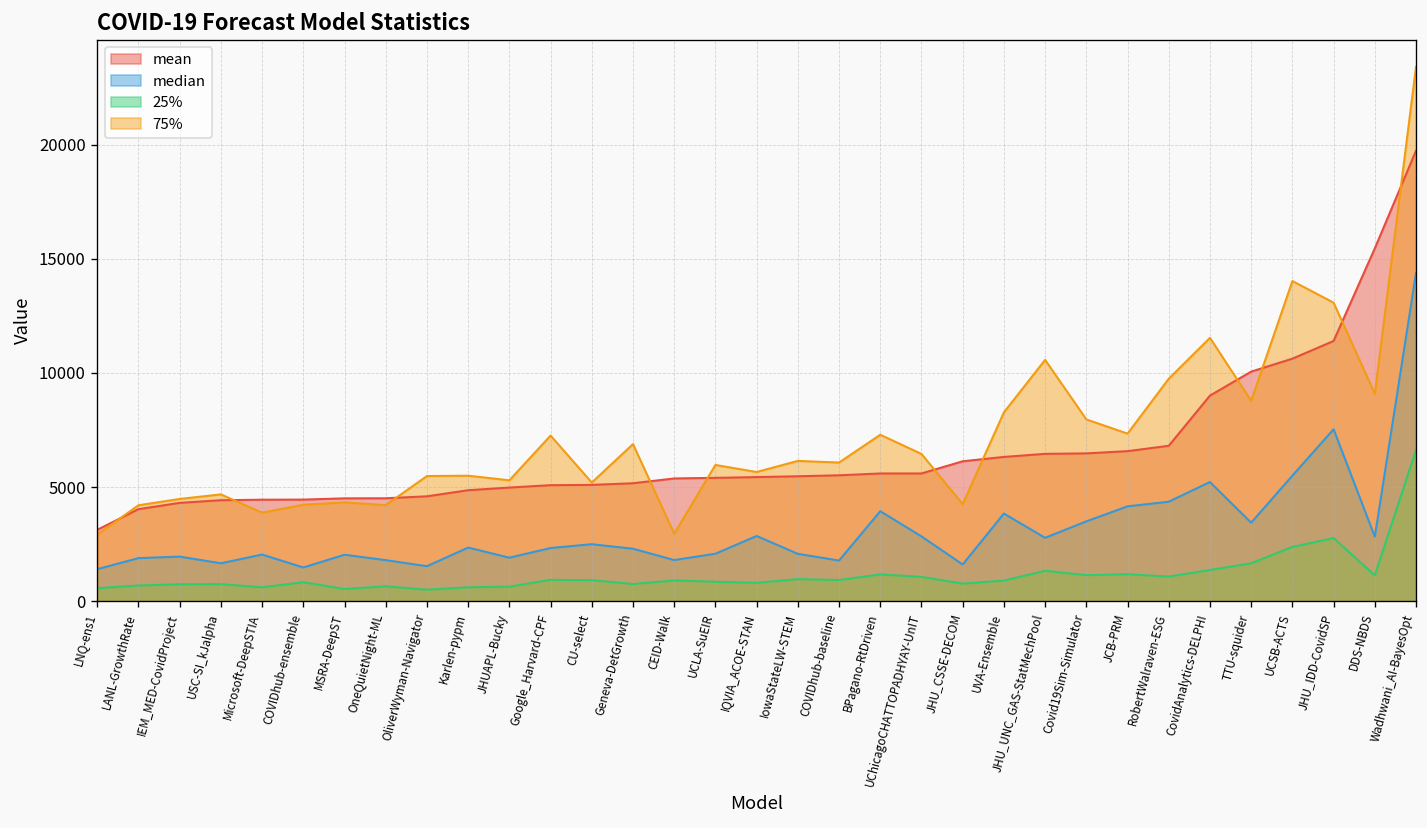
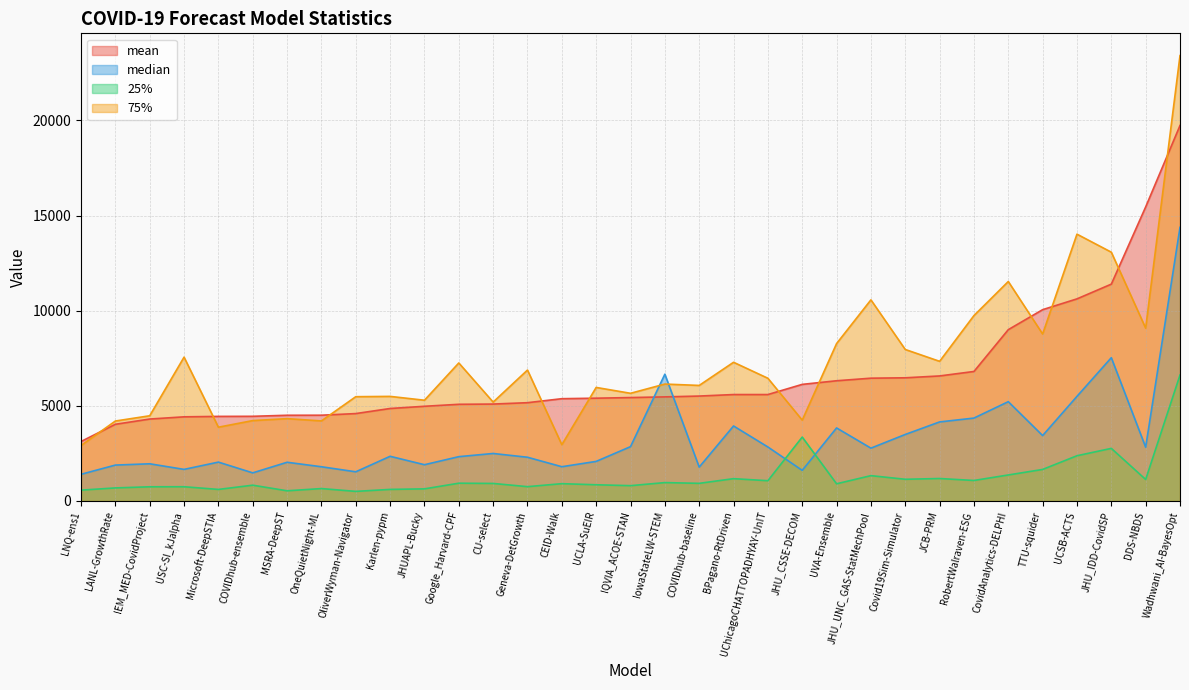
75%, USC-SI_kJalpha: 4700 -> 7600
median, IowaStateLW-STEM: 2100 -> 6700
25%, JHU_CSSE-DECOM: 800 -> 3400
